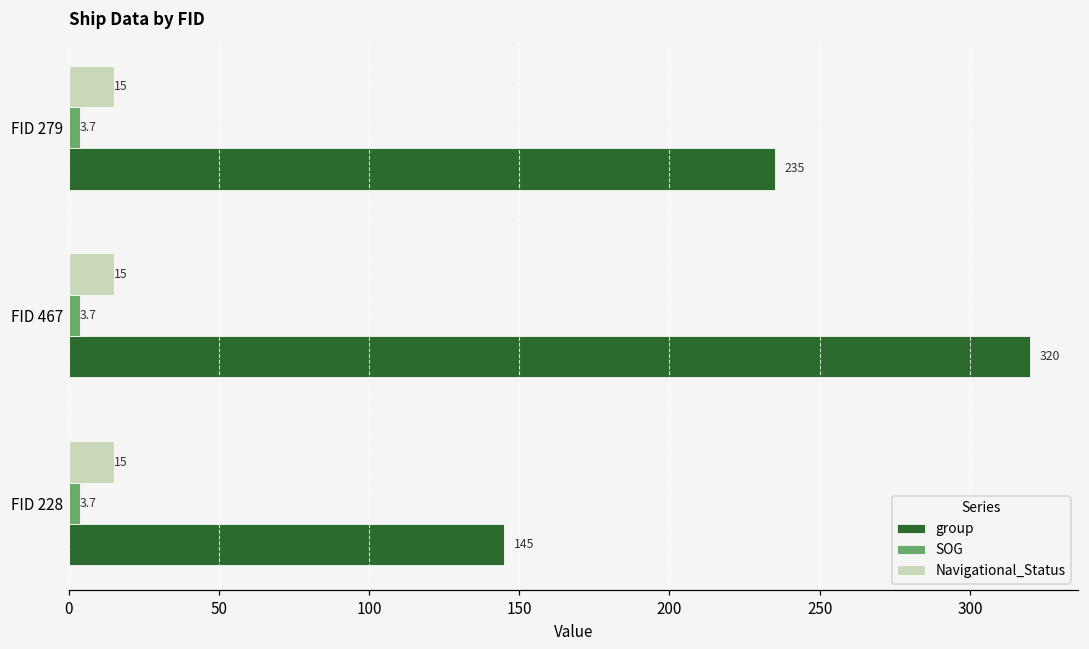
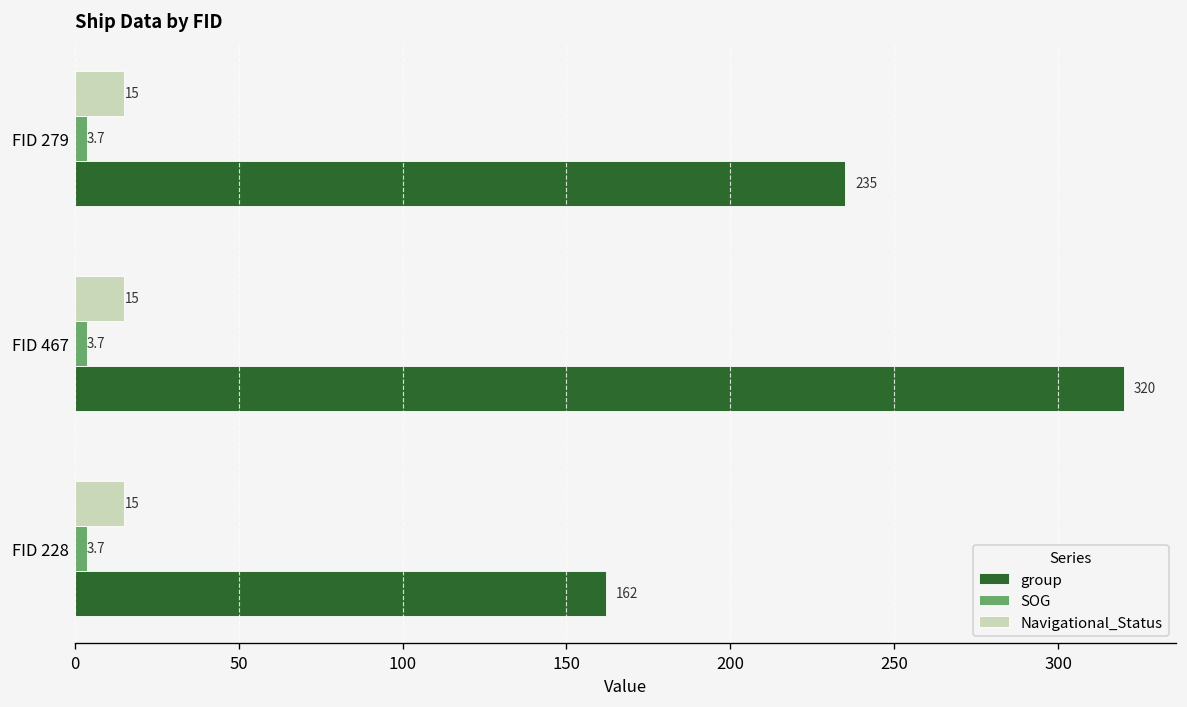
group, FID 228: 145 -> 162
